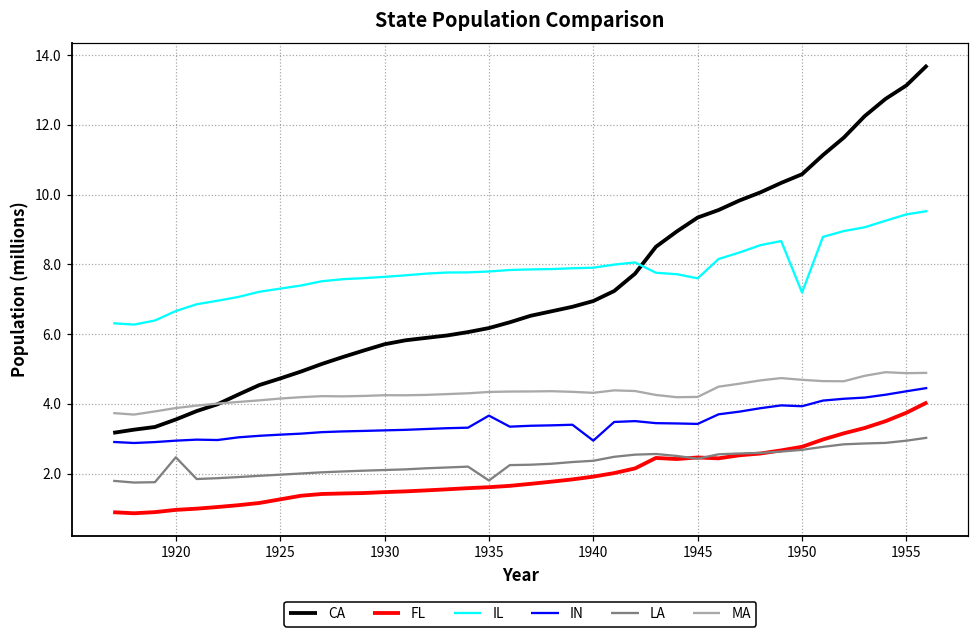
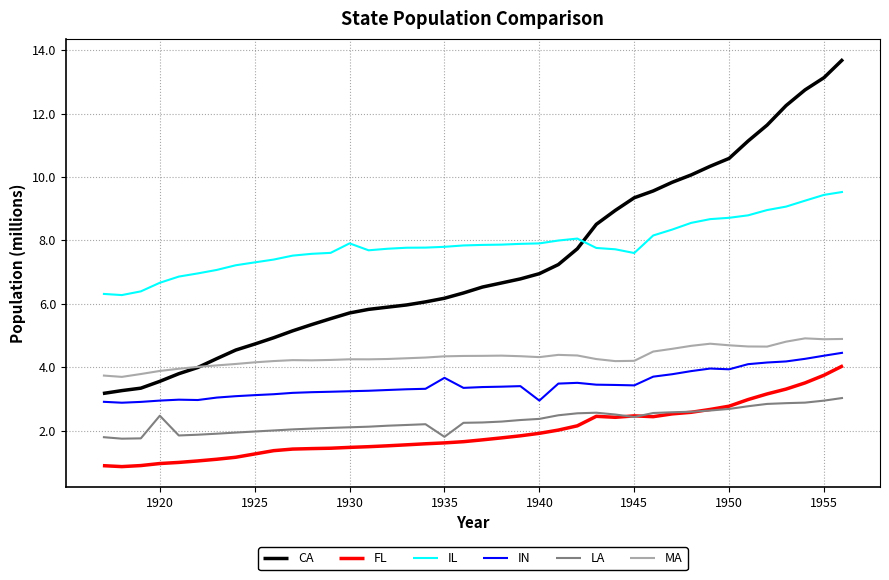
IL, 1930: 7.6 -> 7.9
IL, 1950: 7.2 -> 8.7
